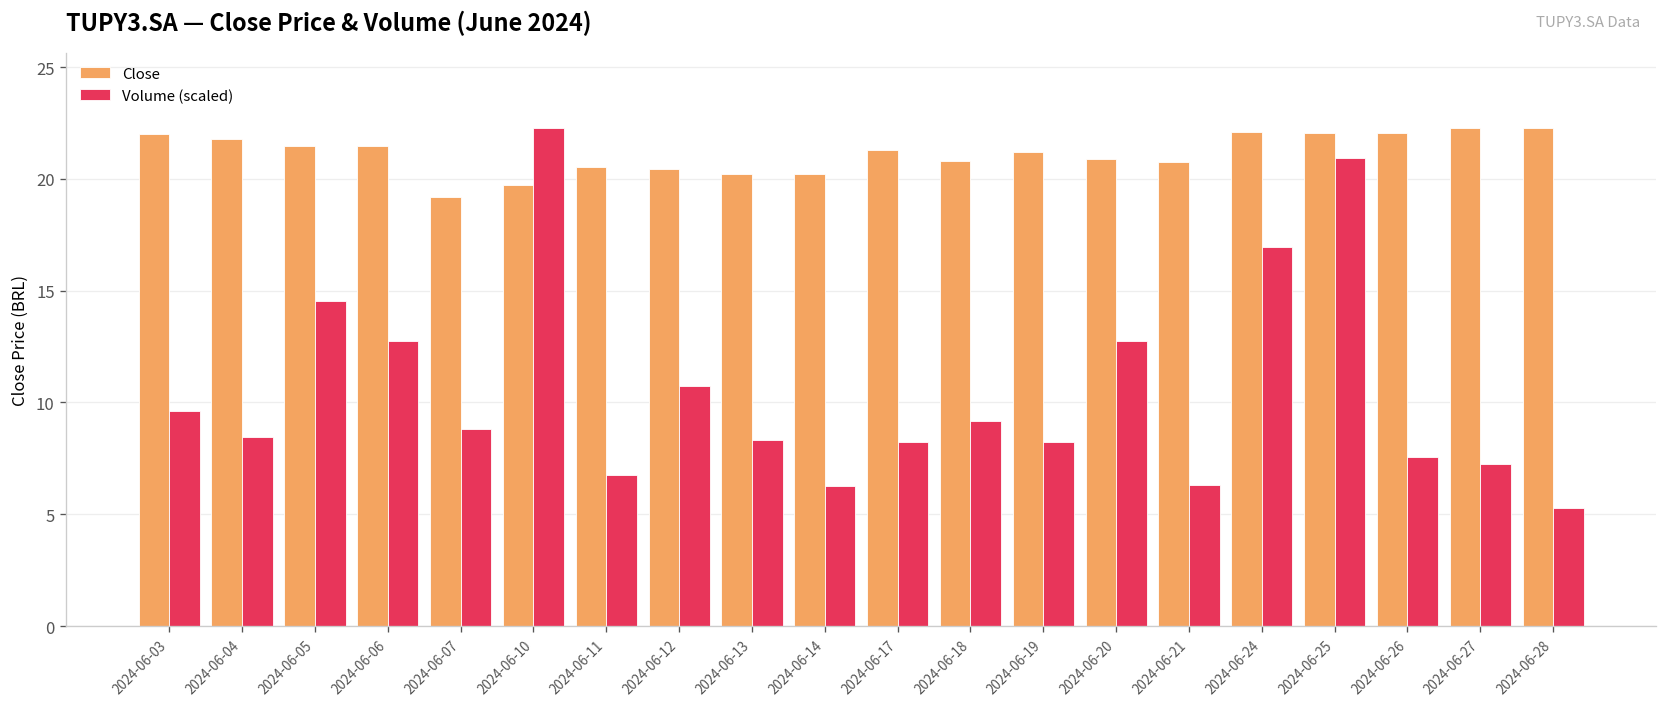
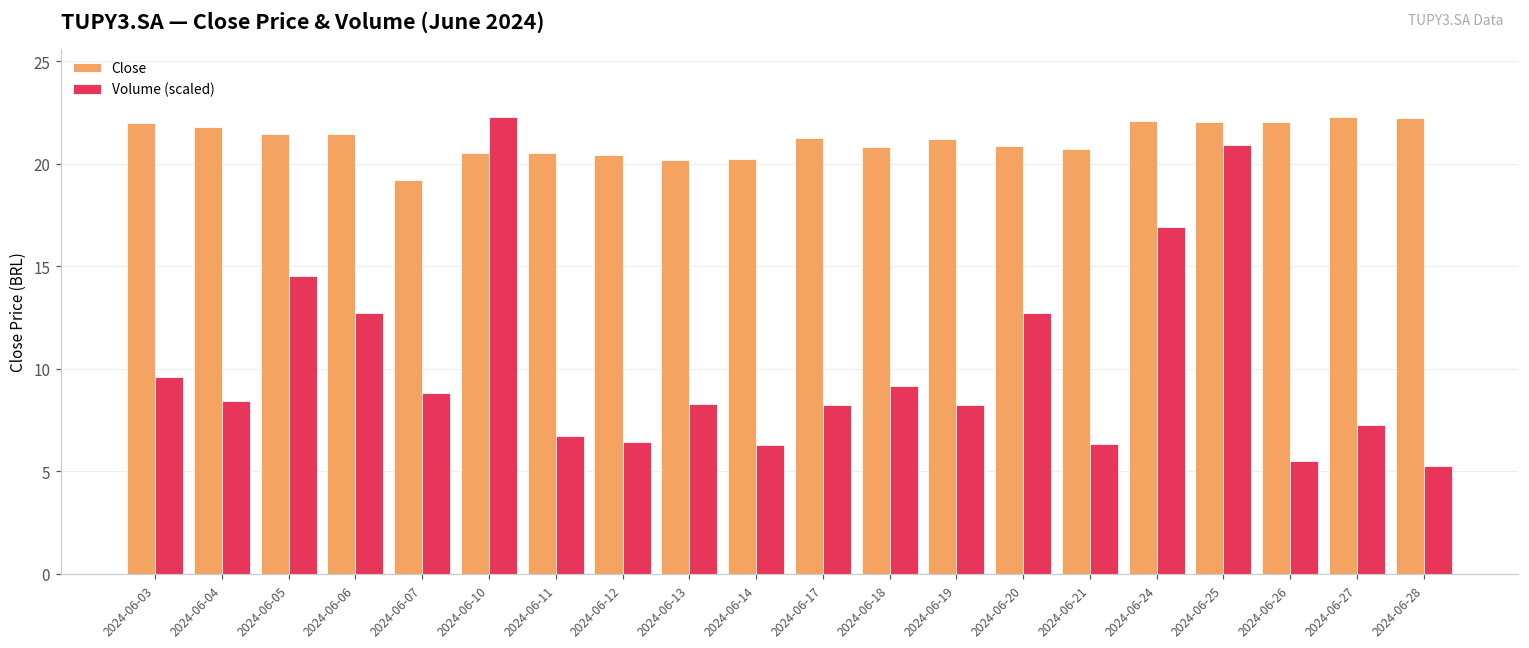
Close, 2024-06-10: 19.7 -> 20.5
Volume (scaled), 2024-06-12: 10.7 -> 6.4
Volume (scaled), 2024-06-26: 7.5 -> 5.5
